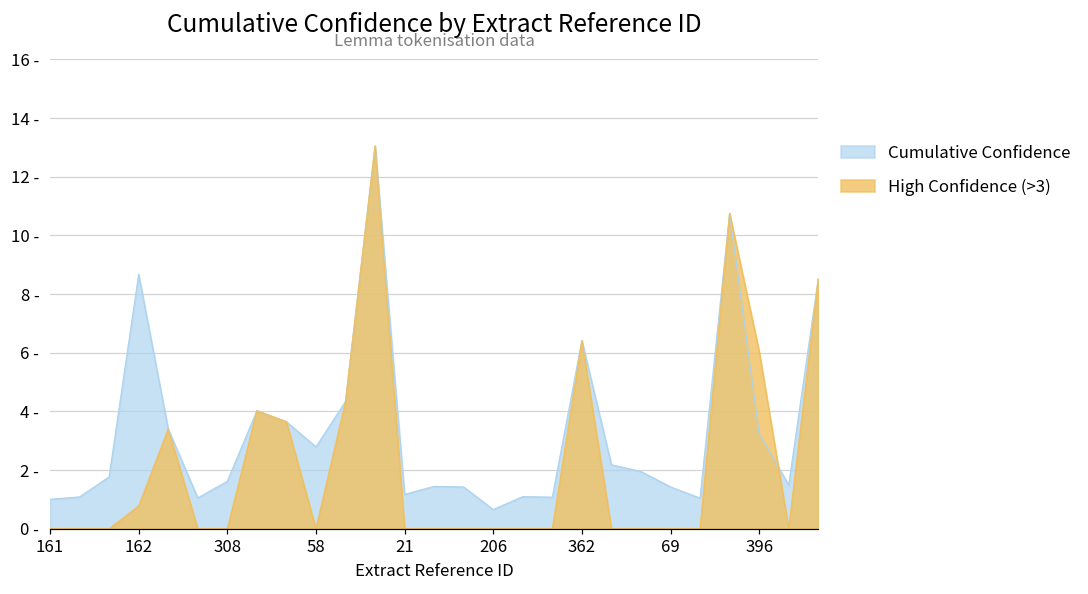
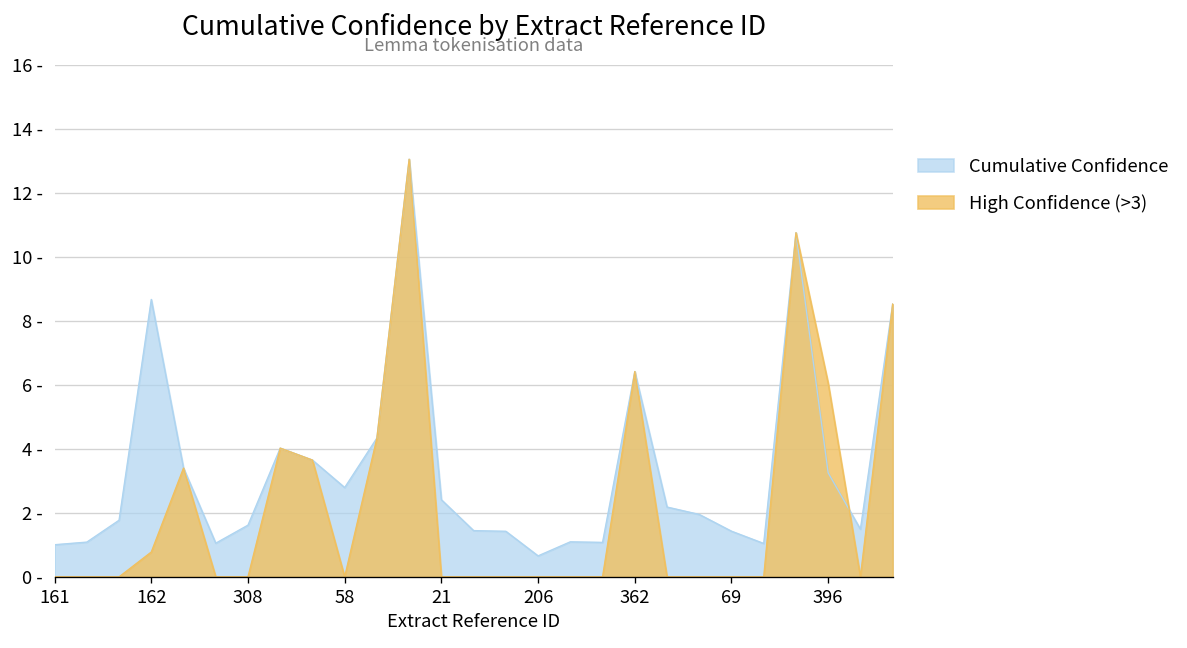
Cumulative Confidence, 21: 1.2 - -> 2.4 -
